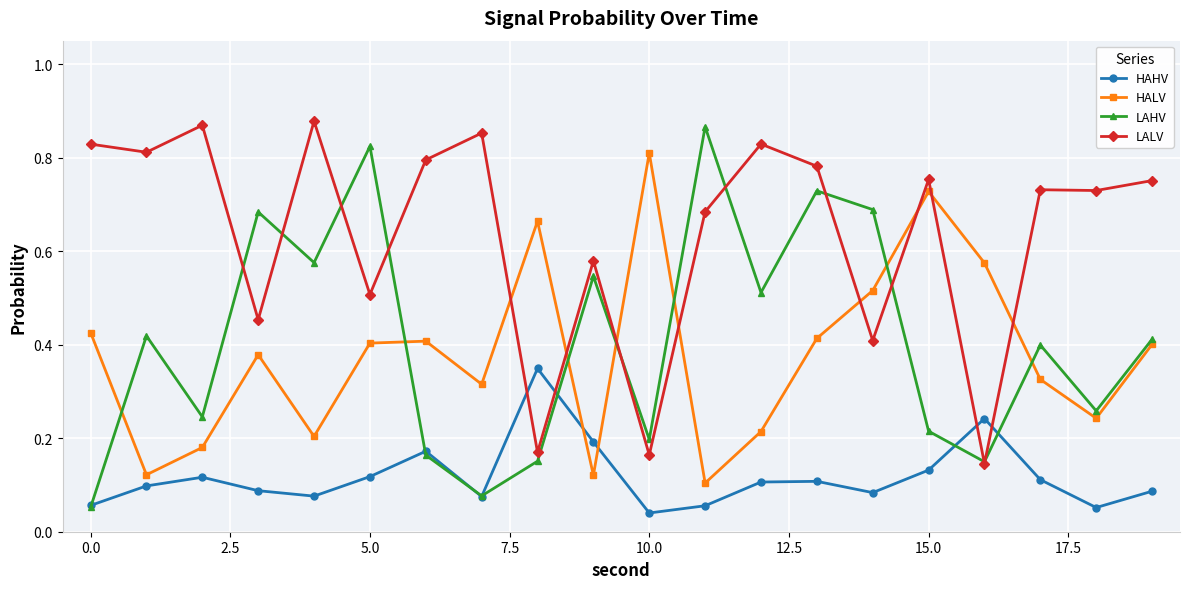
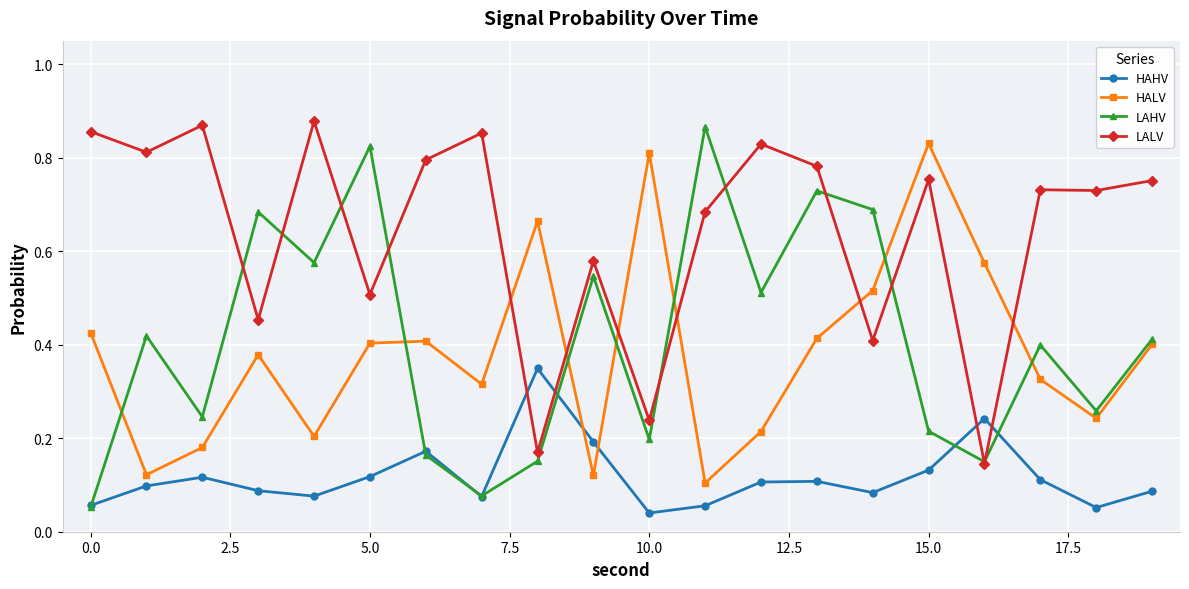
LALV, 0.0: 0.83 -> 0.86
LALV, 10.0: 0.16 -> 0.24
HALV, 15.0: 0.73 -> 0.83
